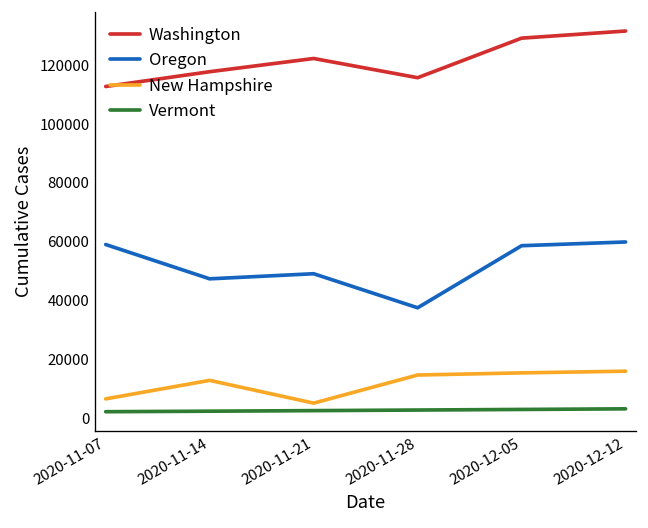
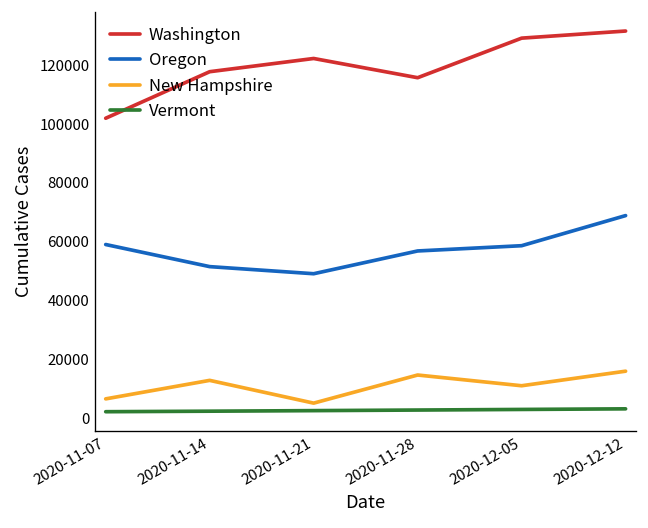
Washington, 2020-11-07: 113000 -> 102000
Oregon, 2020-11-14: 47000 -> 52000
Oregon, 2020-11-28: 38000 -> 57000
New Hampshire, 2020-12-05: 16000 -> 11000
Oregon, 2020-12-12: 60000 -> 69000
